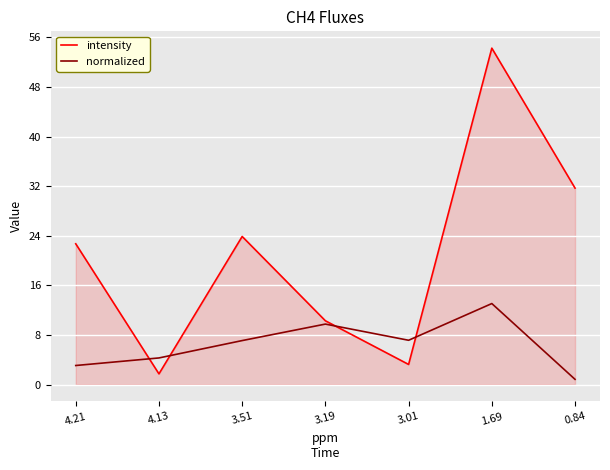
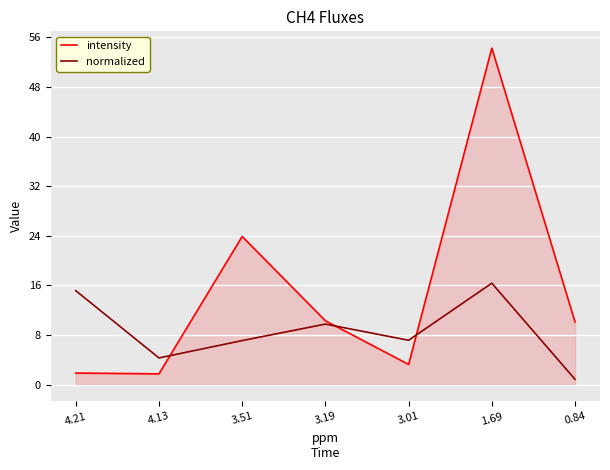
intensity, 4.21: 23 -> 2
normalized, 4.21: 3 -> 15
normalized, 1.69: 13 -> 16
intensity, 0.84: 32 -> 10
